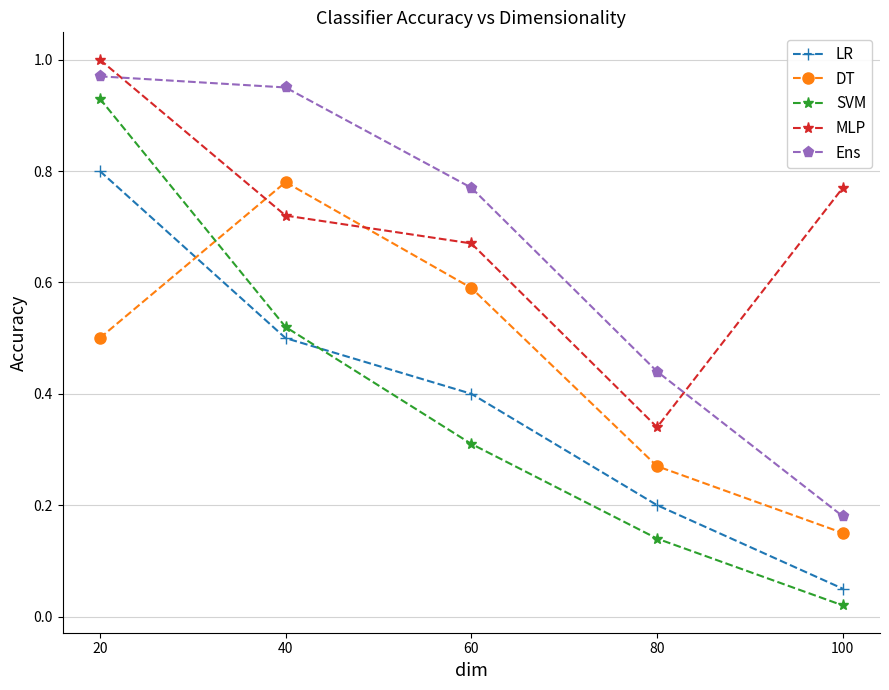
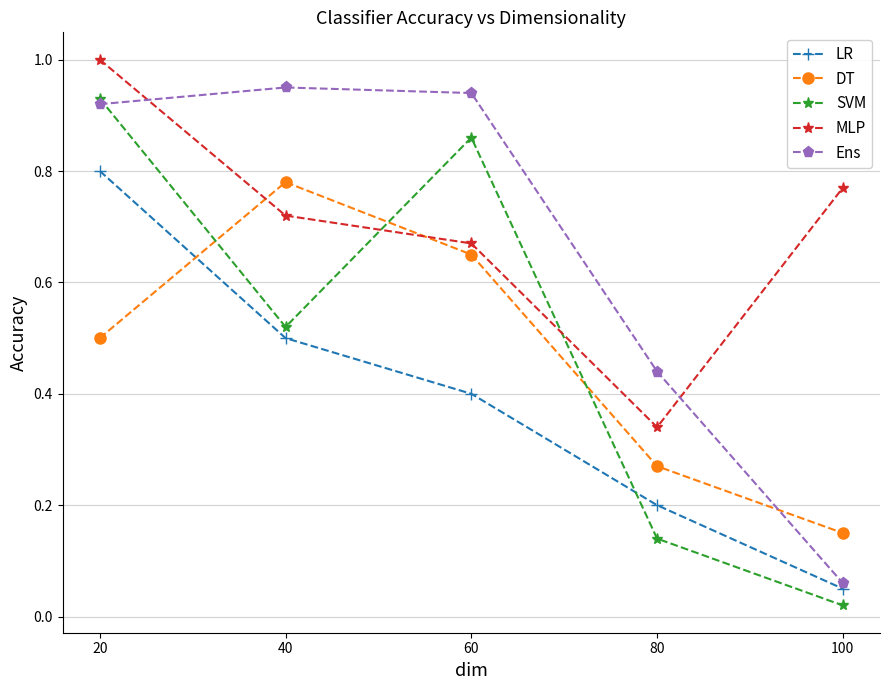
Ens, 20: 0.97 -> 0.92
DT, 60: 0.59 -> 0.65
SVM, 60: 0.31 -> 0.86
Ens, 60: 0.77 -> 0.94
Ens, 100: 0.18 -> 0.06
